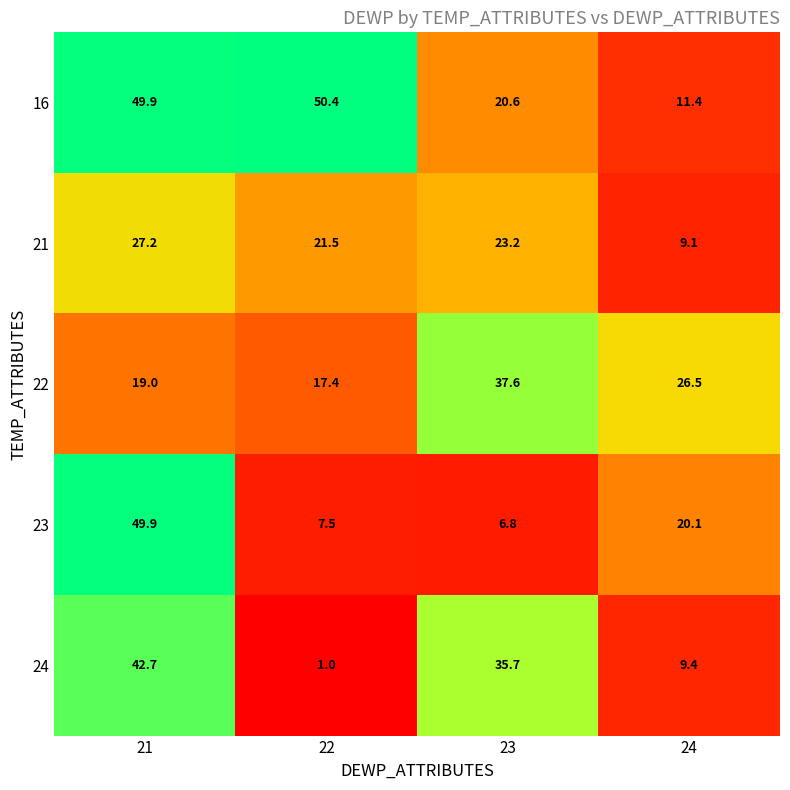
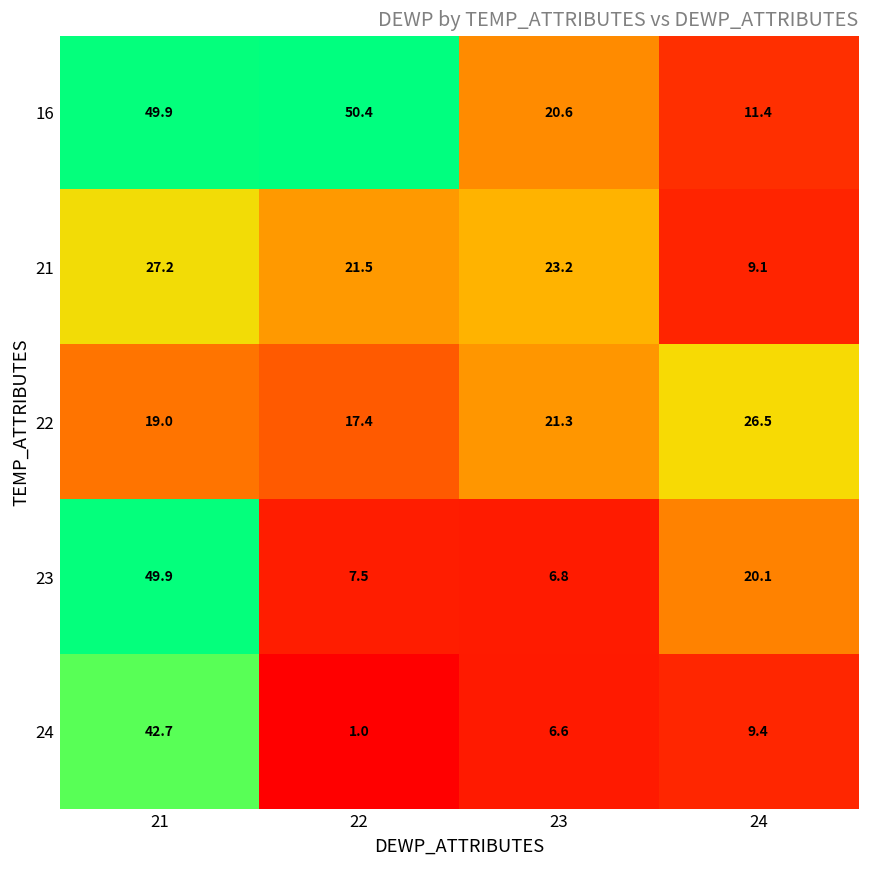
22, 23: 37.6 -> 21.3
24, 23: 35.7 -> 6.6
